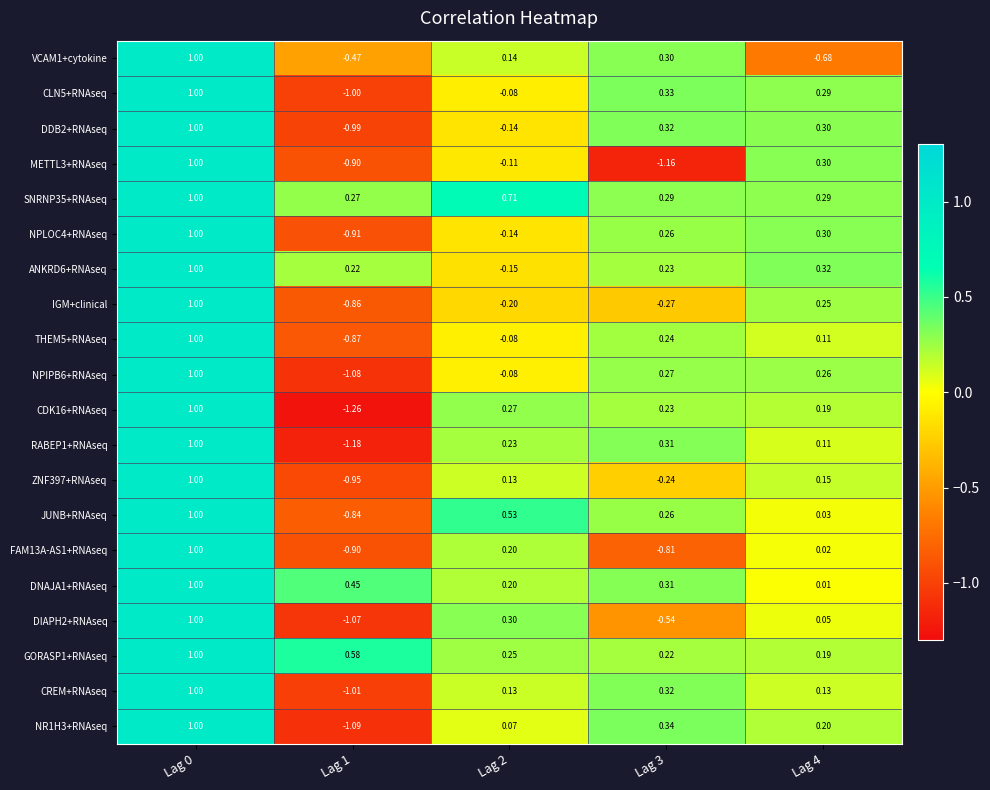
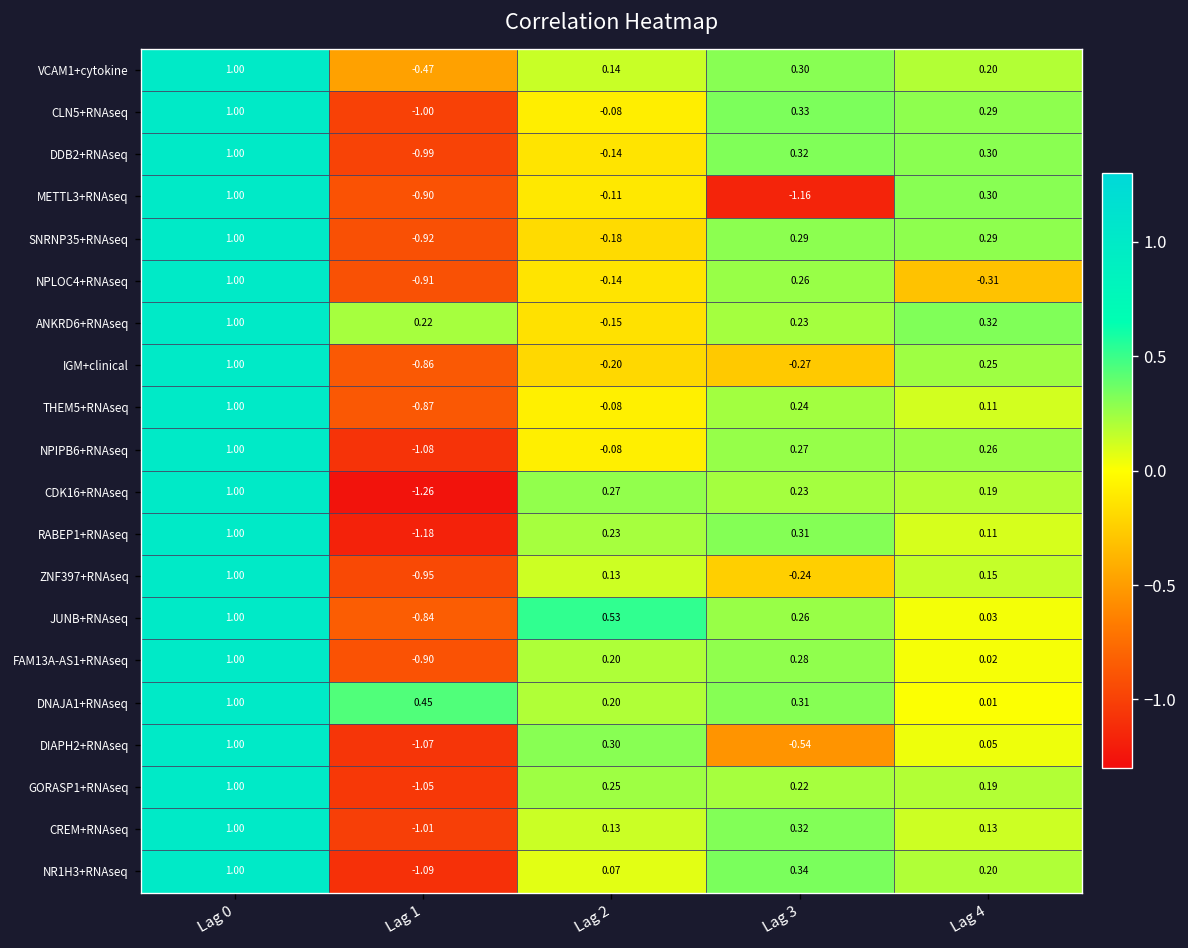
VCAM1+cytokine, Lag 4: -0.68 -> 0.20
SNRNP35+RNAseq, Lag 1: 0.27 -> -0.92
SNRNP35+RNAseq, Lag 2: 0.71 -> -0.18
NPLOC4+RNAseq, Lag 4: 0.30 -> -0.31
FAM13A-AS1+RNAseq, Lag 3: -0.81 -> 0.28
GORASP1+RNAseq, Lag 1: 0.58 -> -1.05
